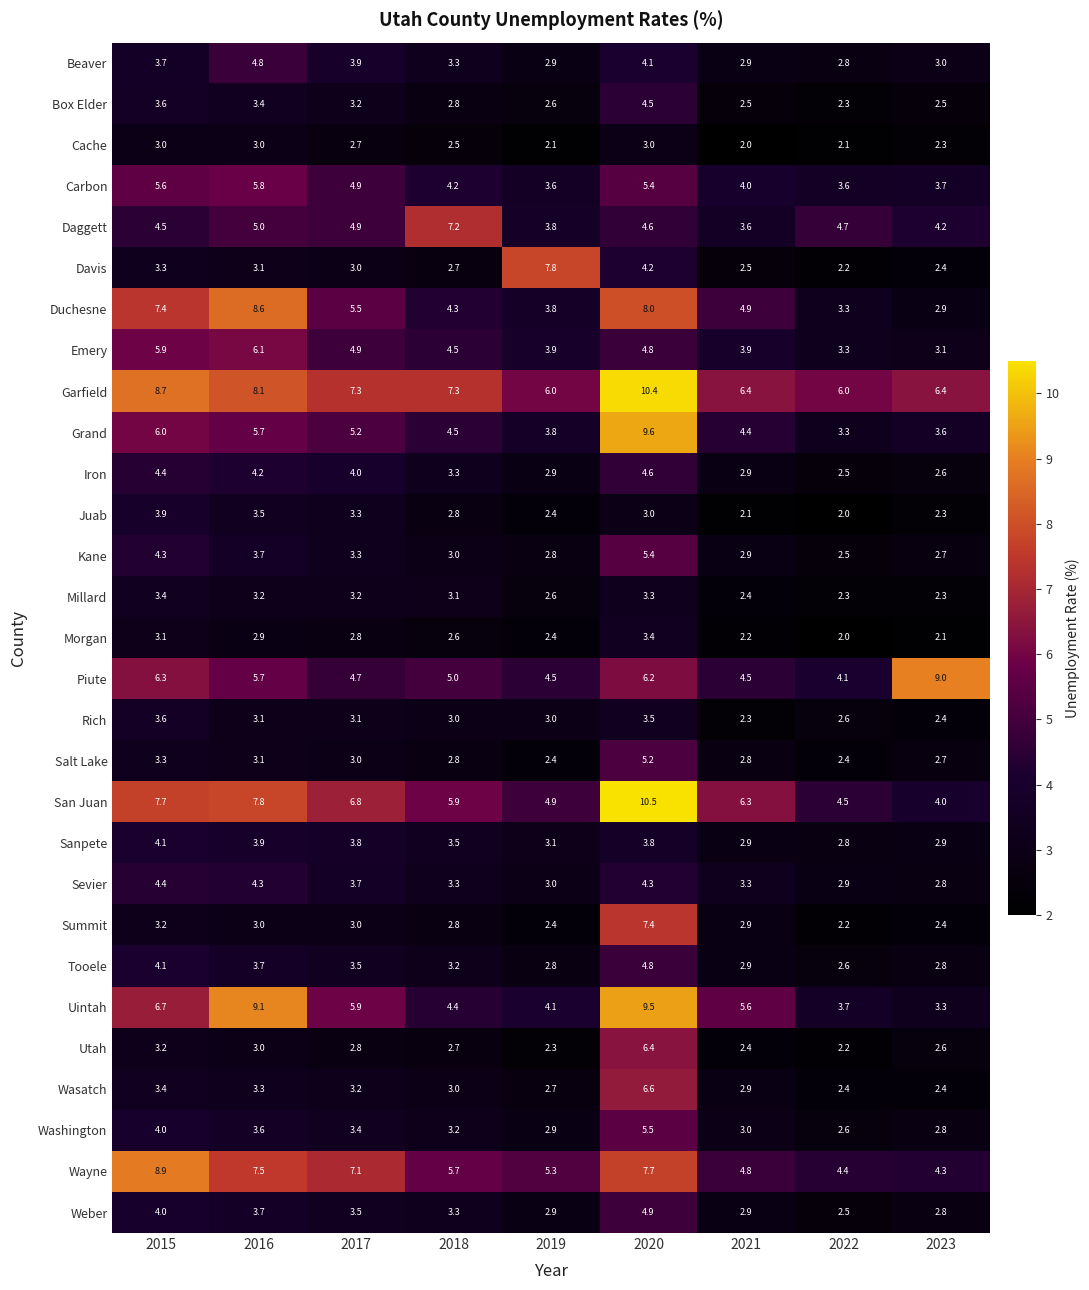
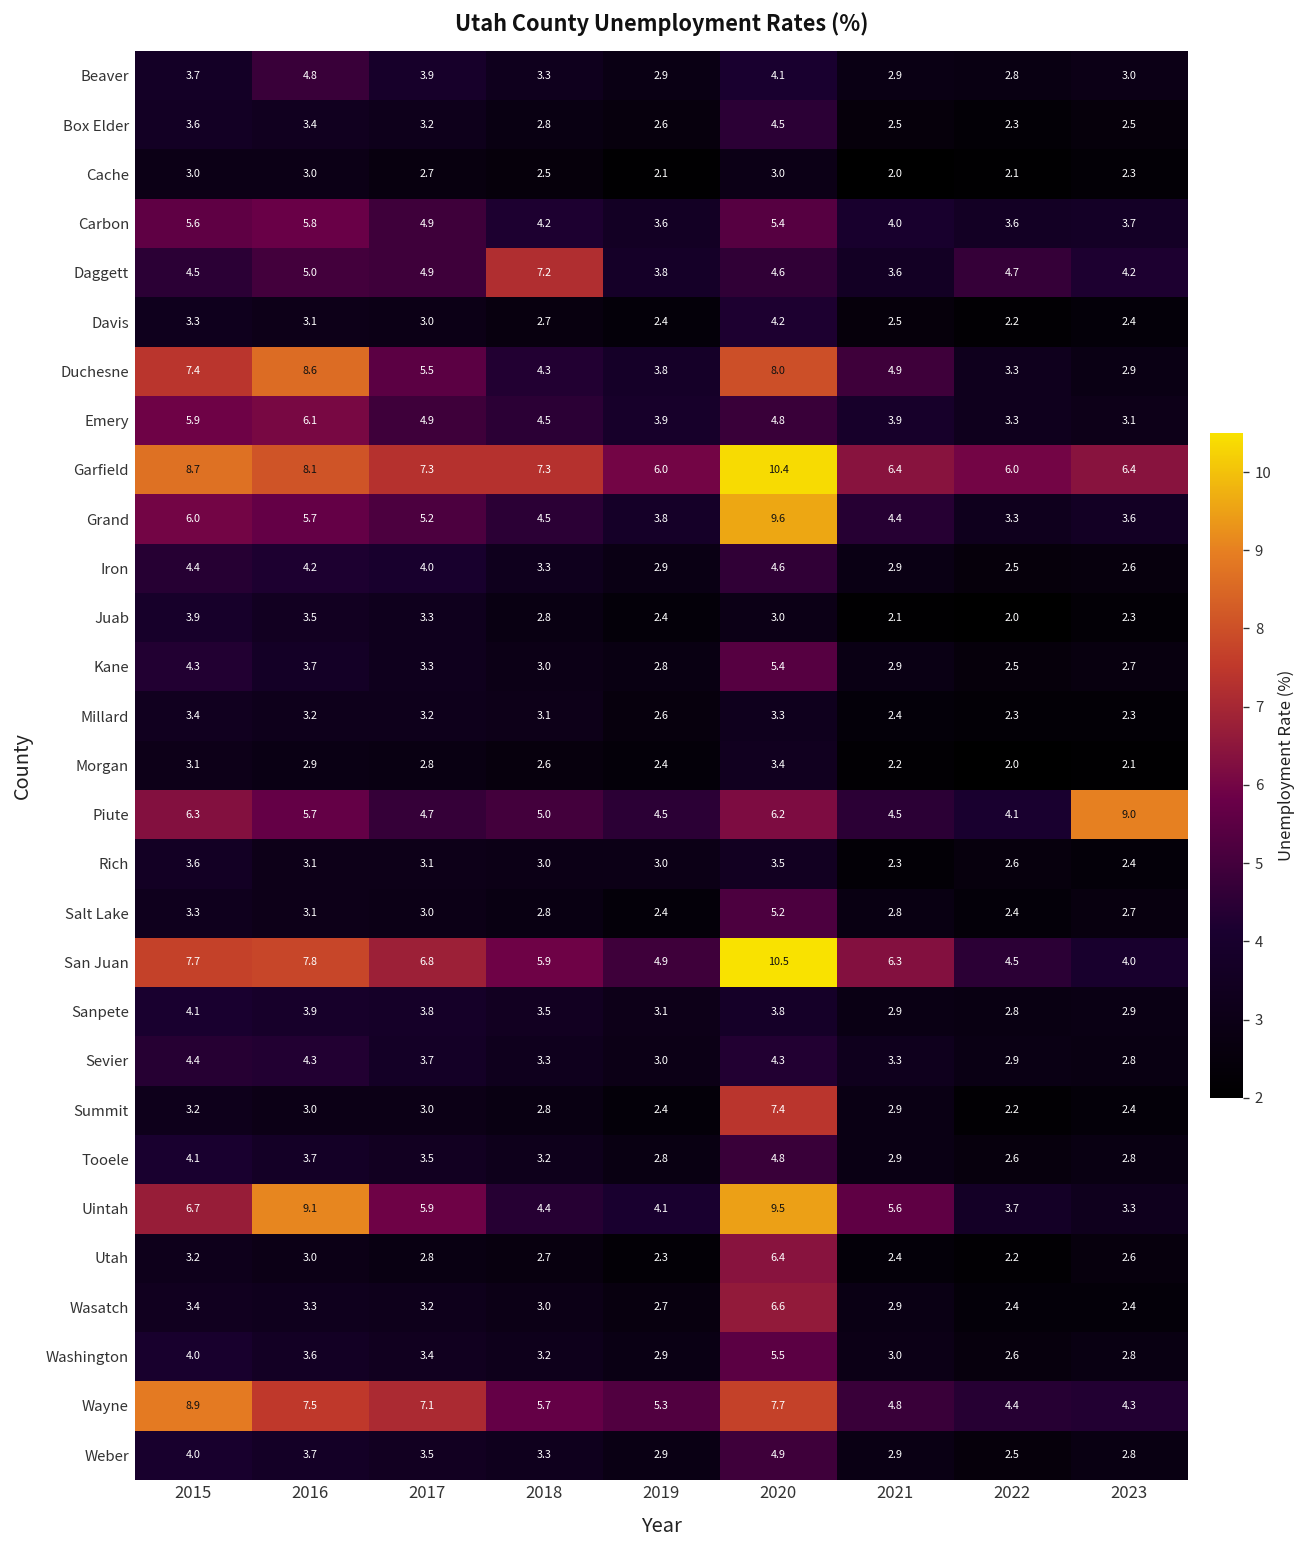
Davis, 2019: 7.8 -> 2.4
